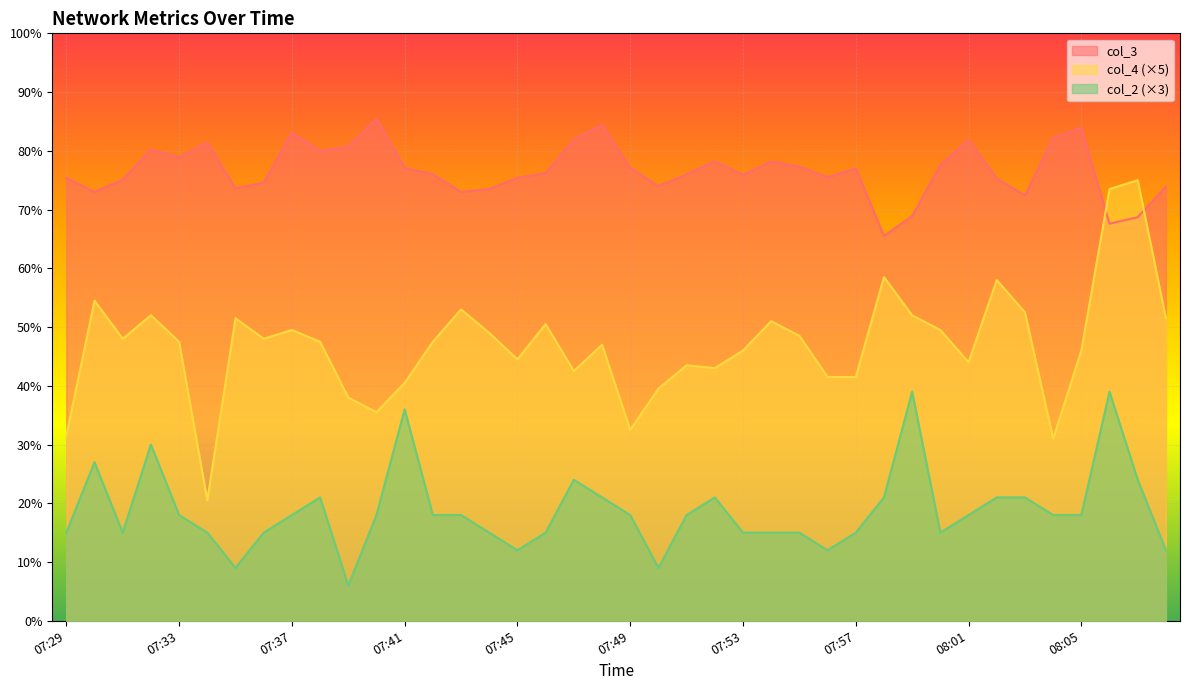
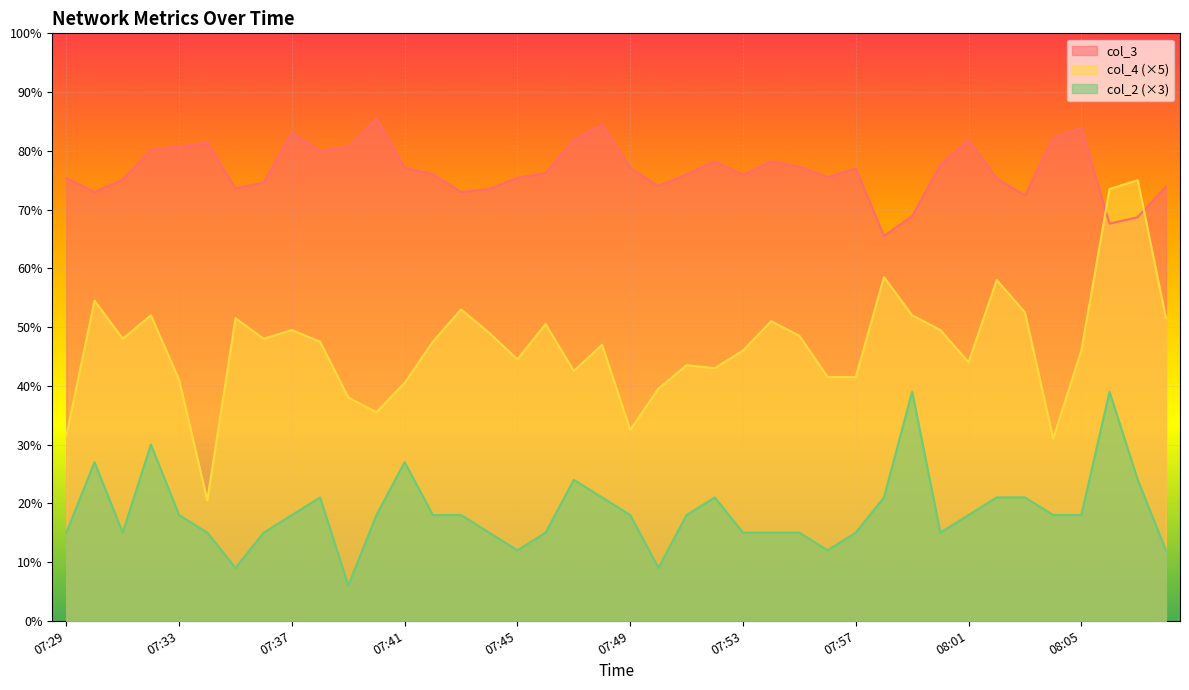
col_3, 07:33: 79% -> 81%
col_4 (×5), 07:33: 48% -> 41%
col_2 (×3), 07:41: 36% -> 27%
